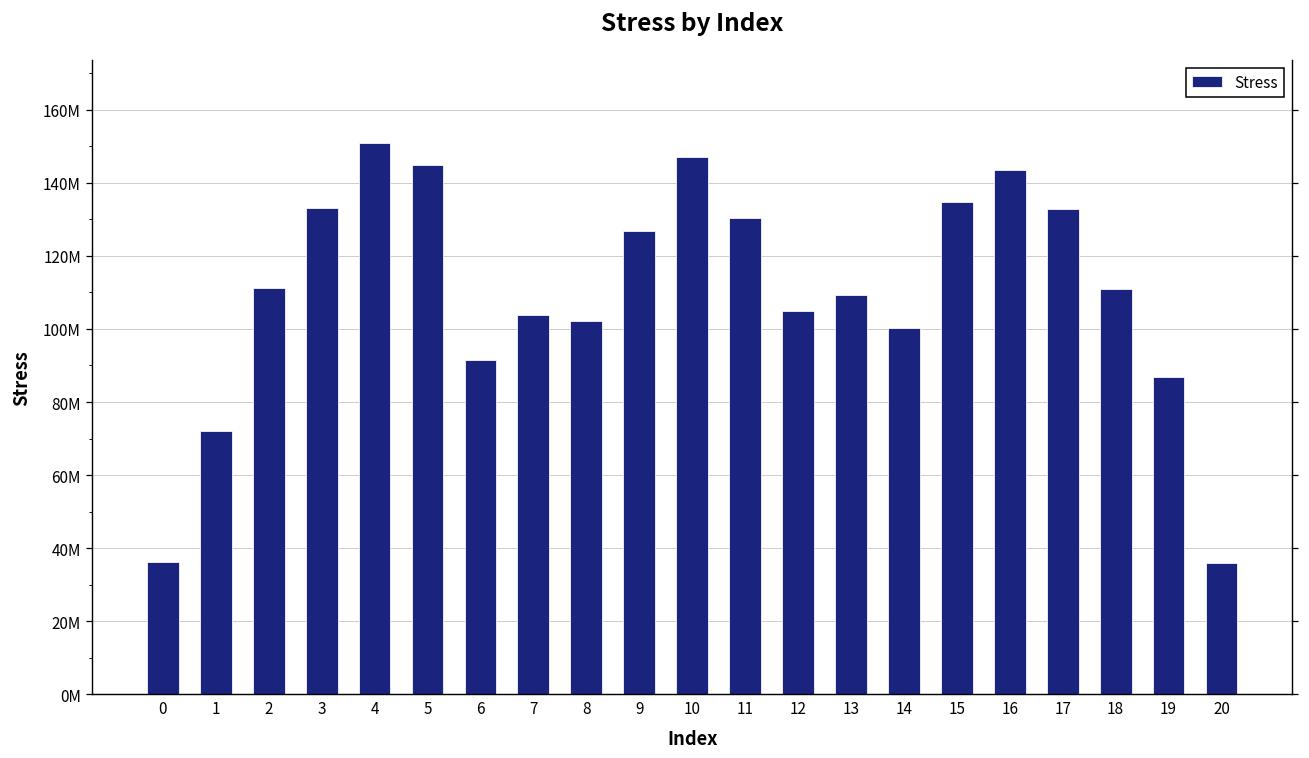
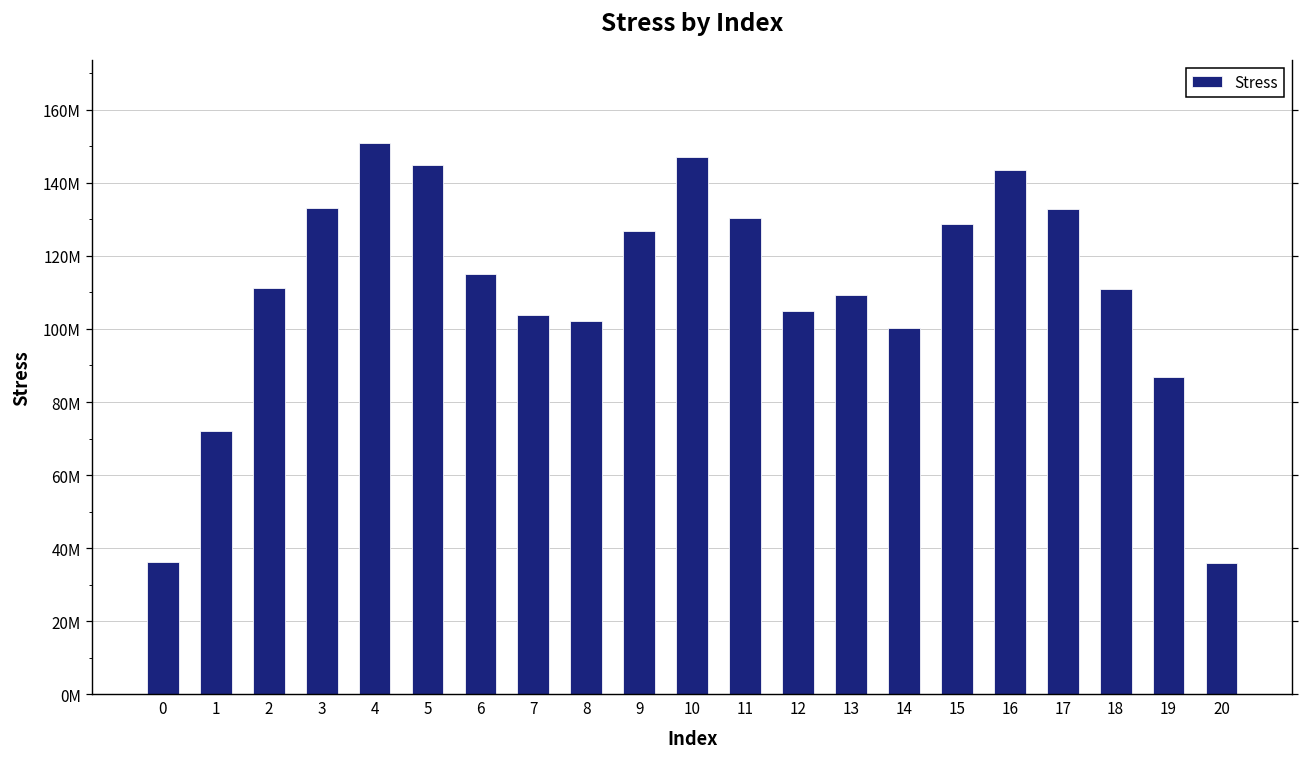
6: 91000000 -> 115000000
15: 135000000 -> 129000000
